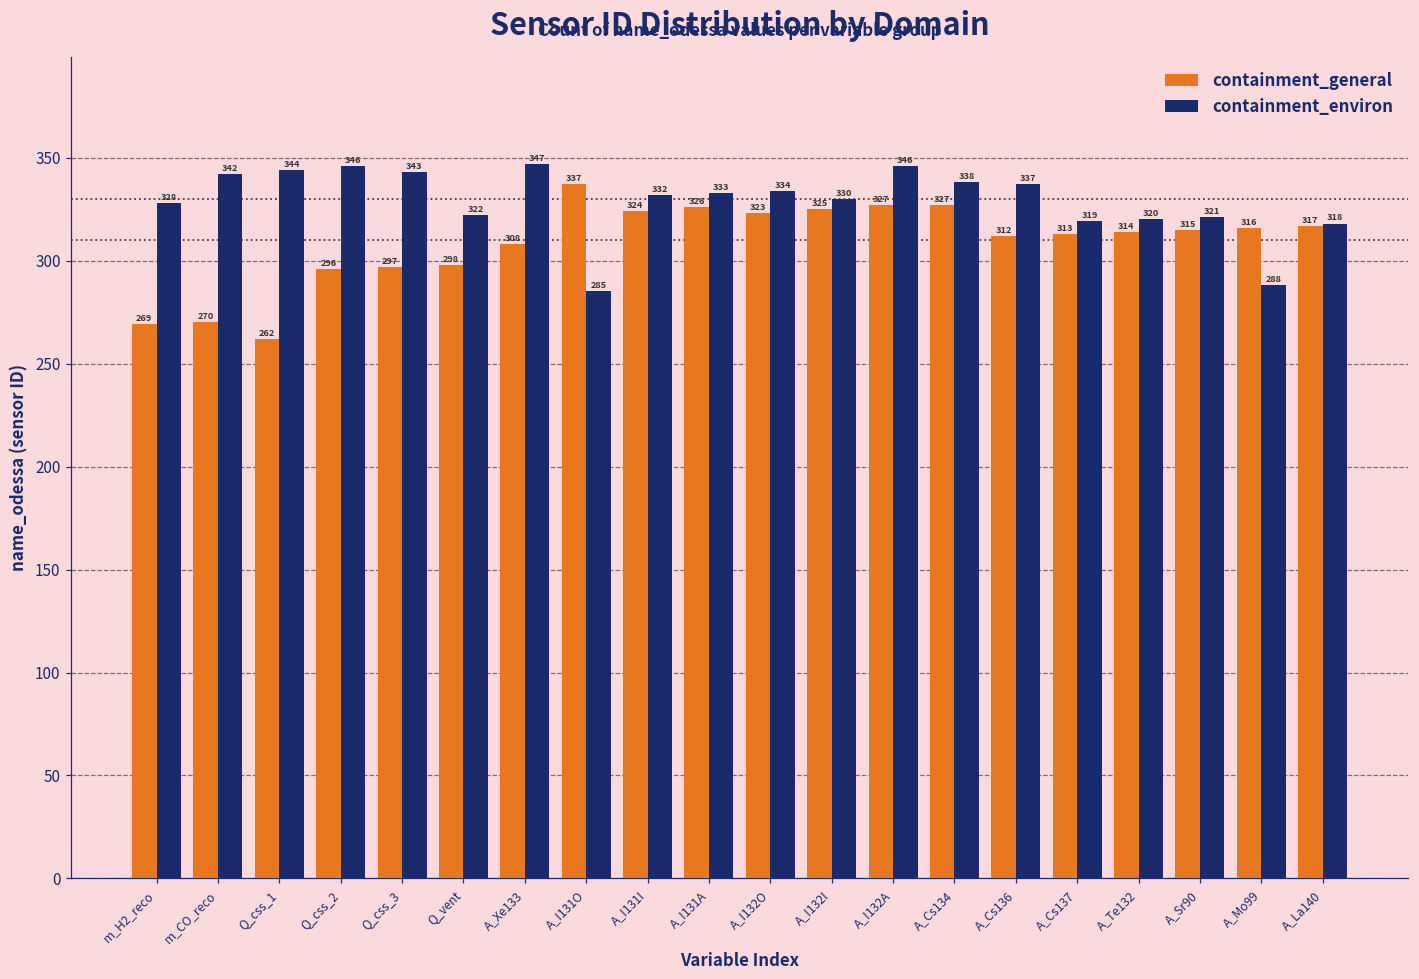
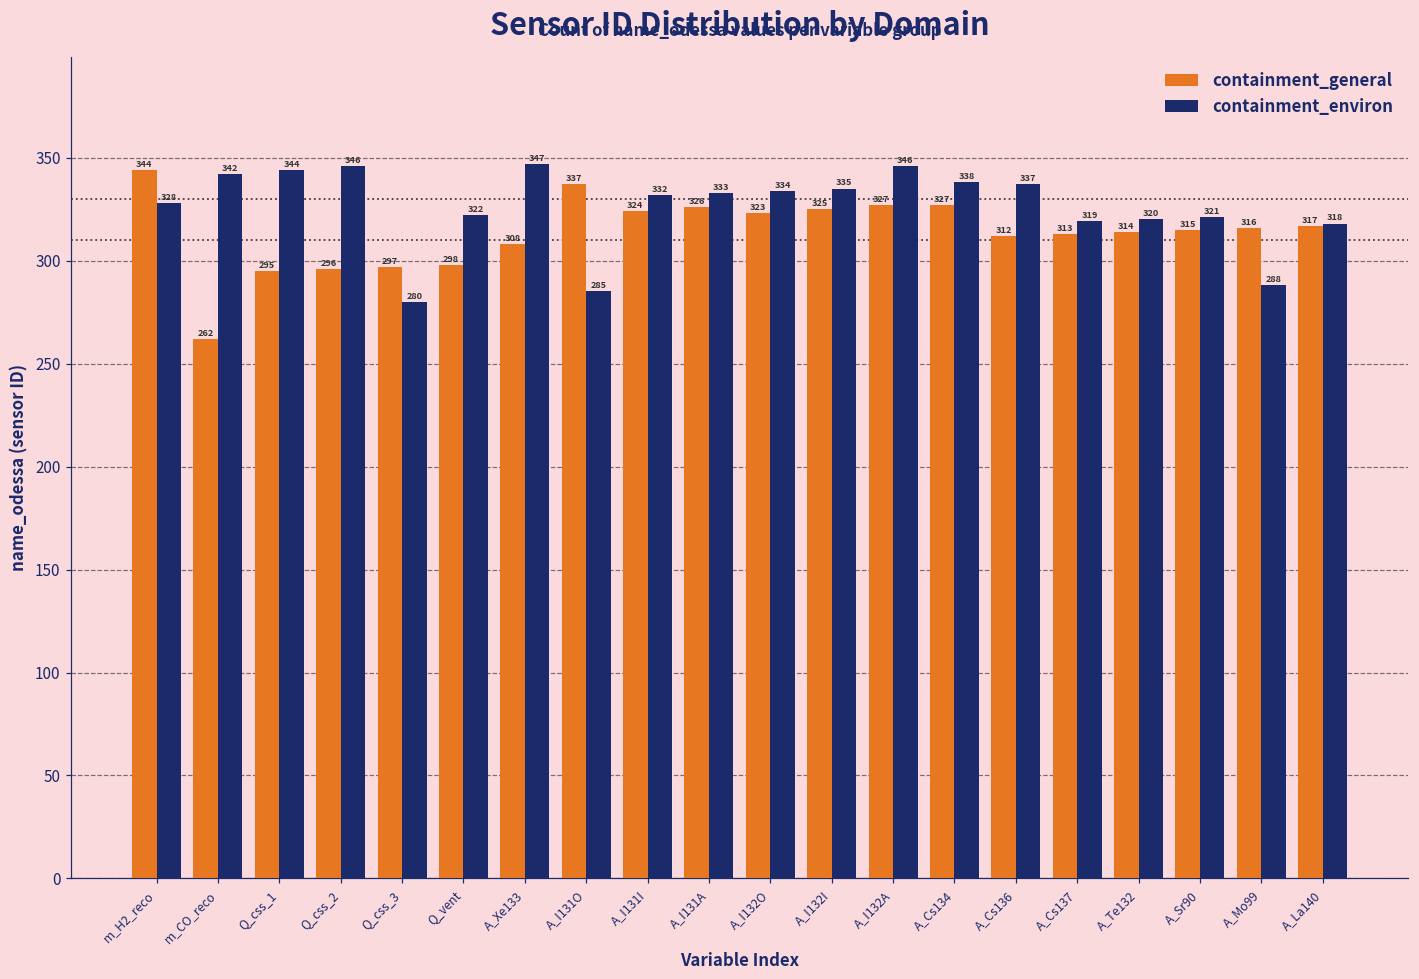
containment_general, m_H2_reco: 269 -> 344
containment_general, m_CO_reco: 270 -> 262
containment_general, Q_css_1: 262 -> 295
containment_environ, Q_css_3: 343 -> 280
containment_environ, A_I132I: 330 -> 335
